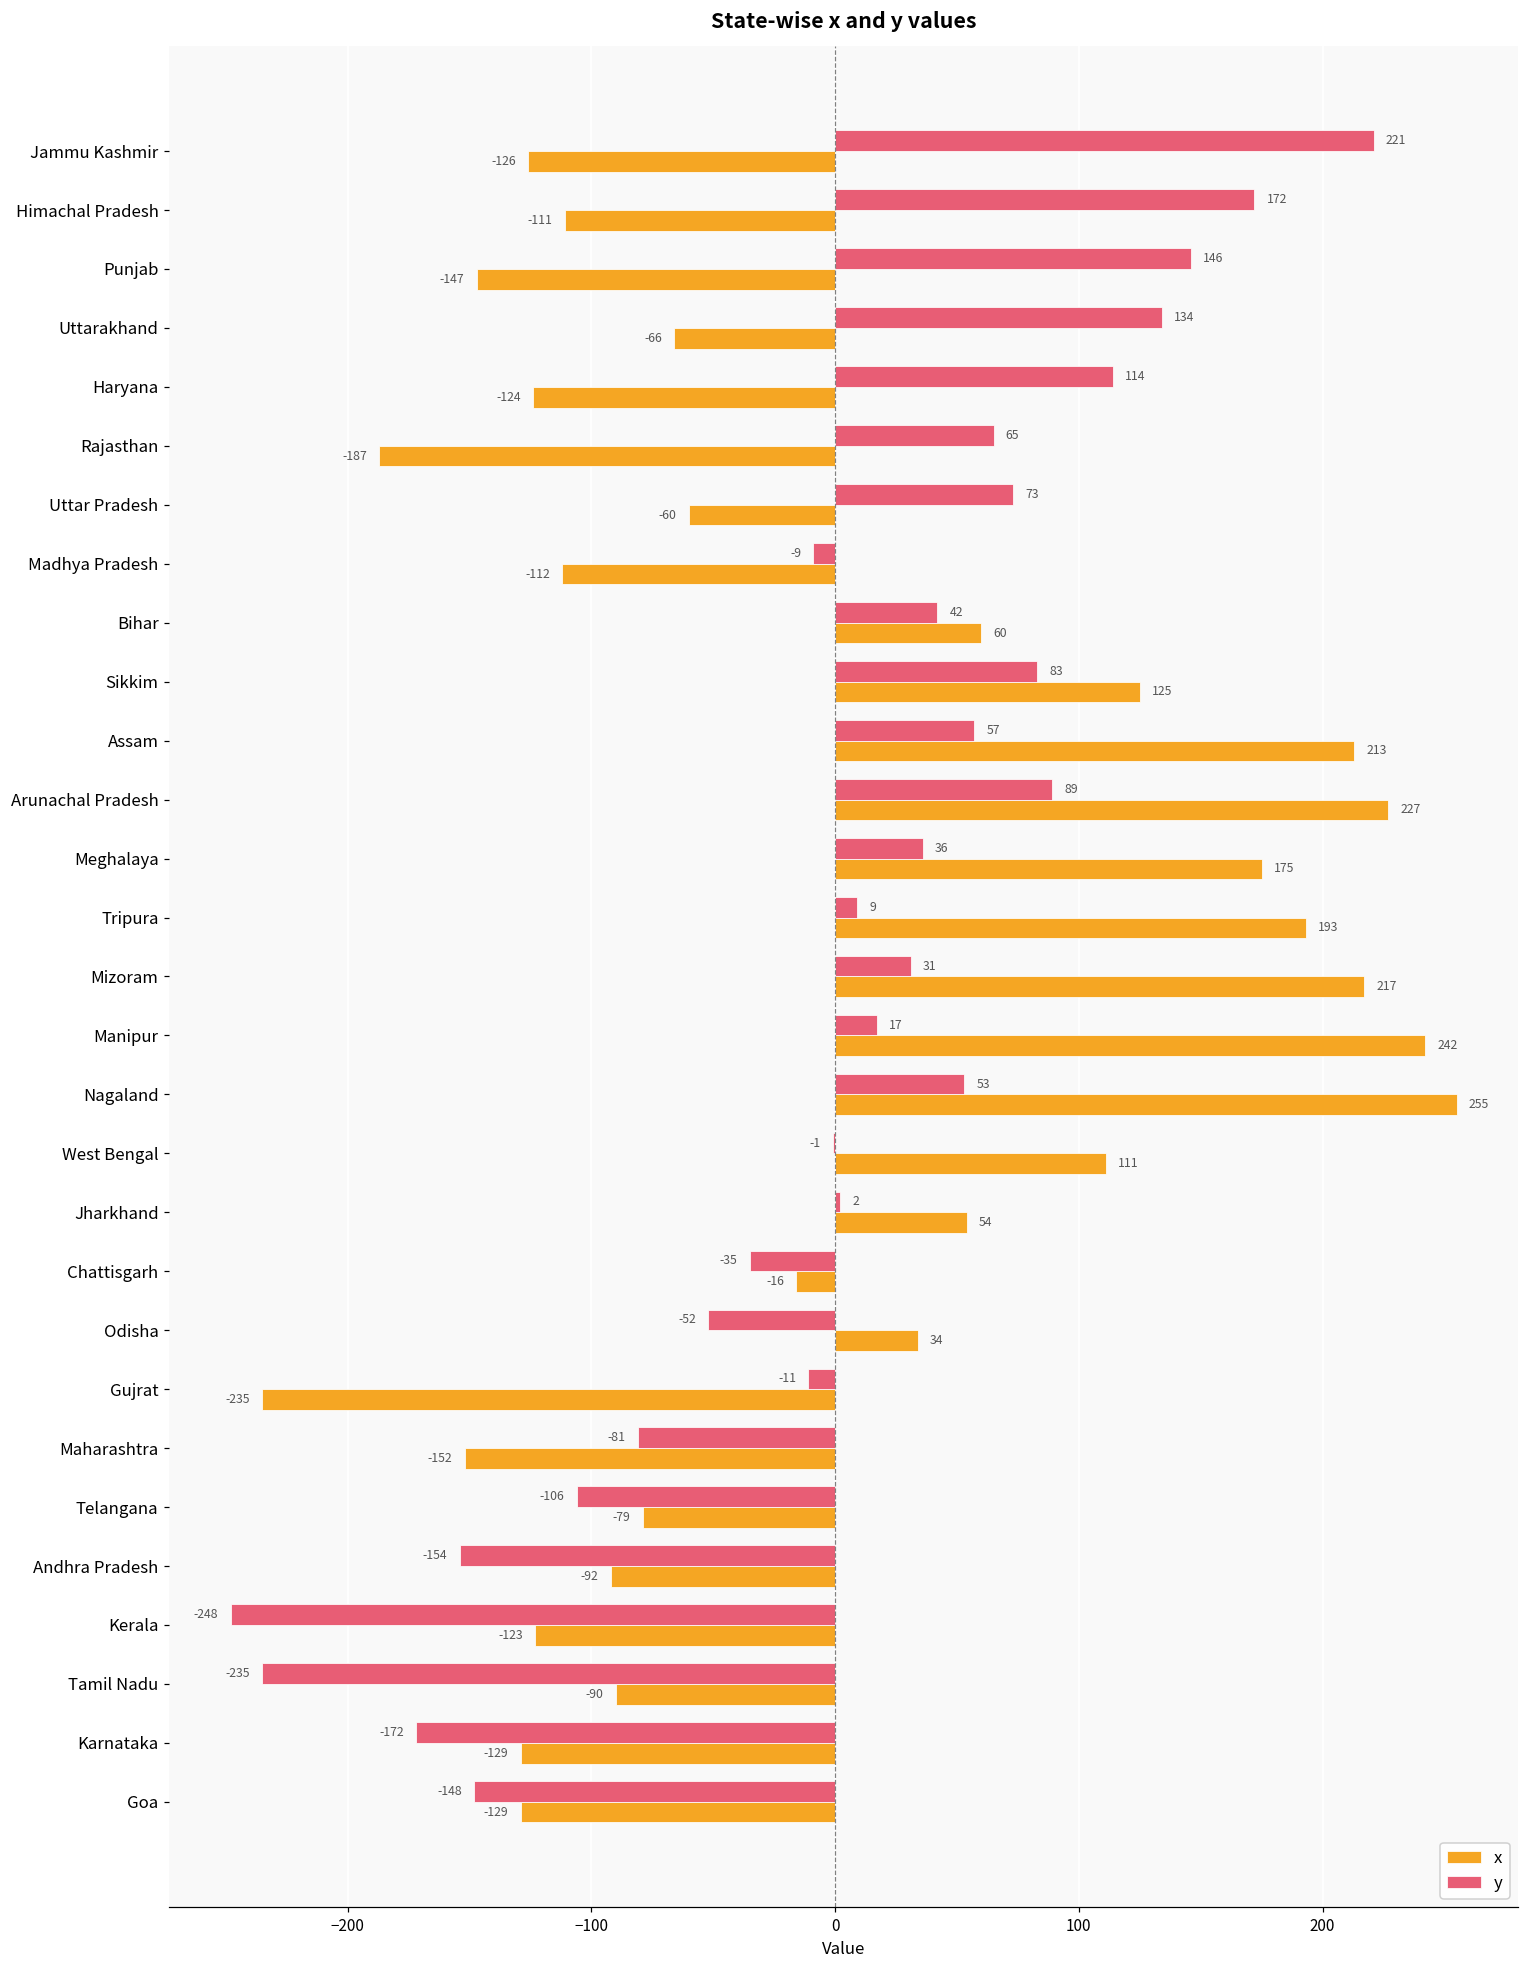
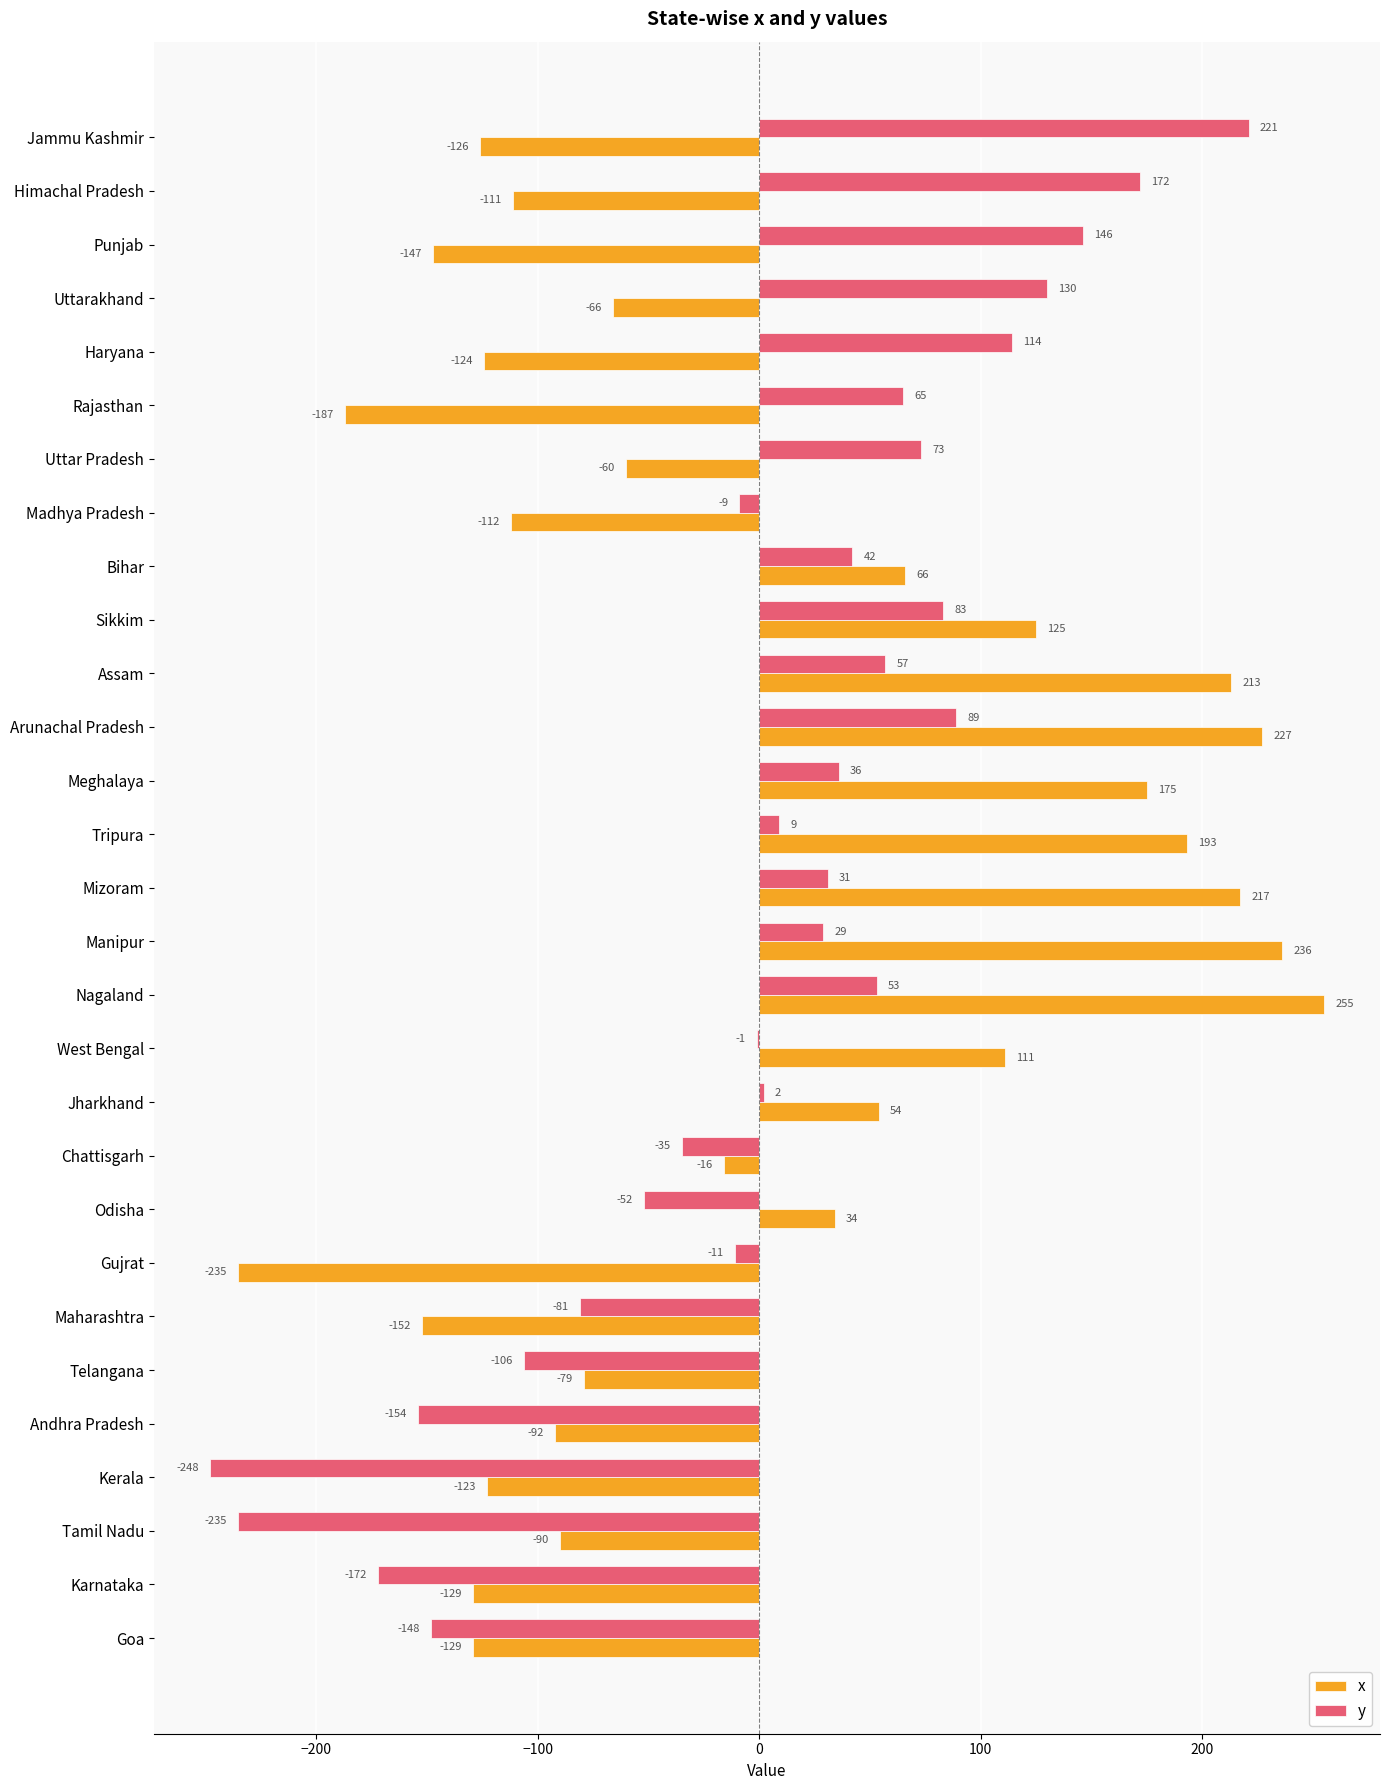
y, Uttarakhand: 134 -> 130
x, Bihar: 60 -> 66
y, Manipur: 17 -> 29
x, Manipur: 242 -> 236
